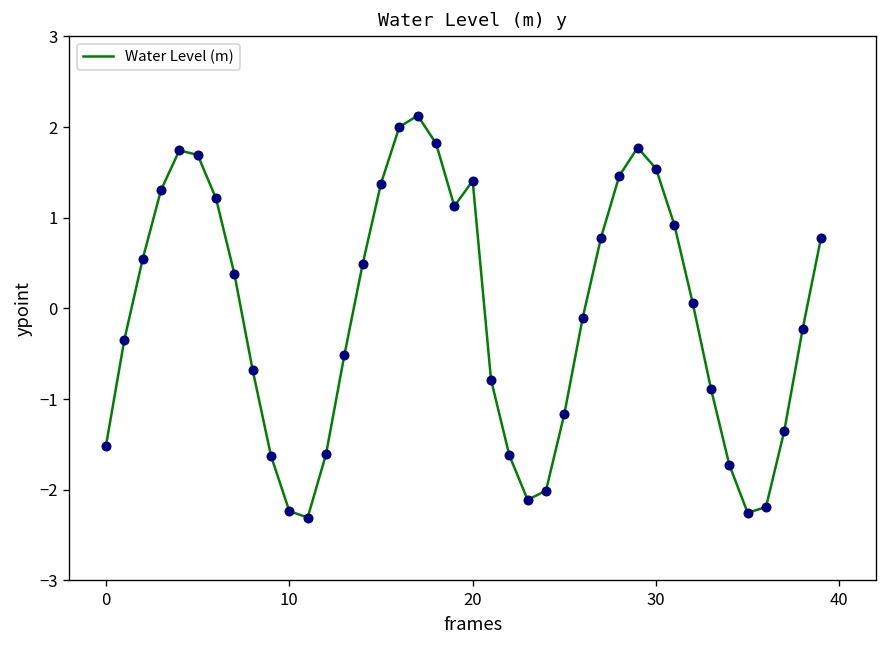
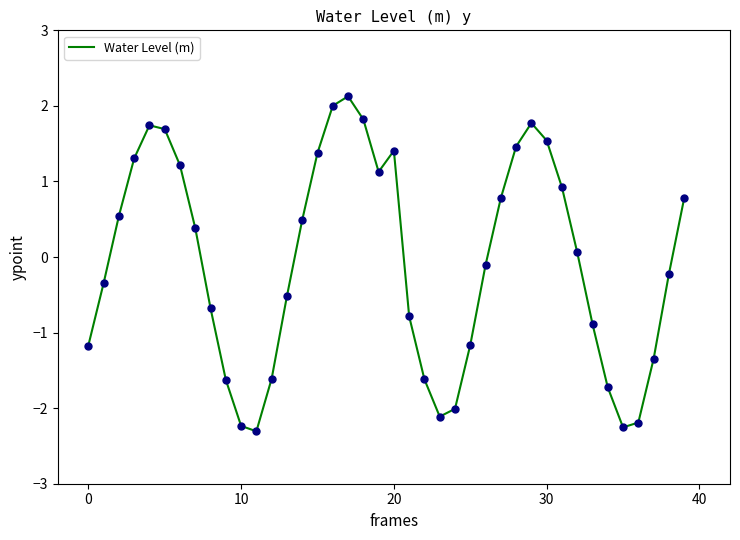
0: -1.5 -> -1.2
